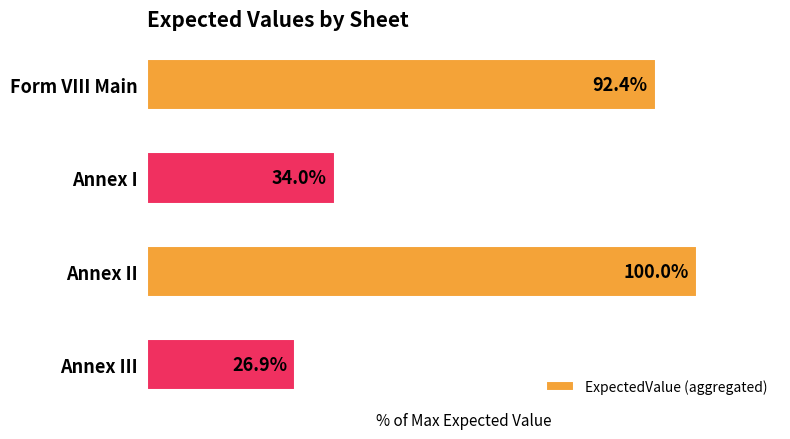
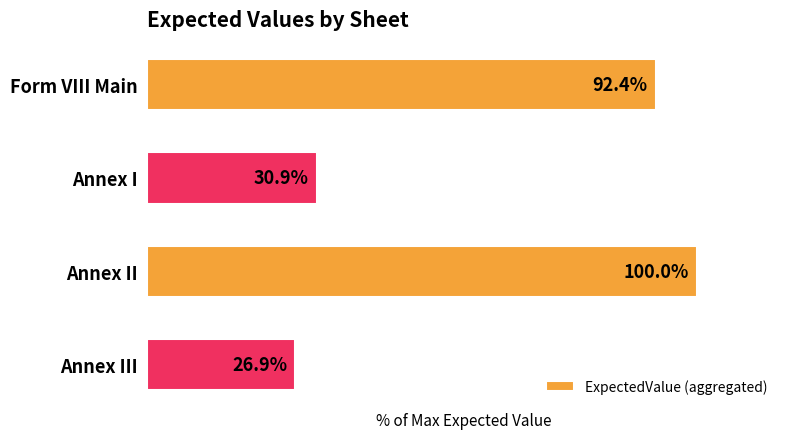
Annex I: 34.0% -> 30.9%
